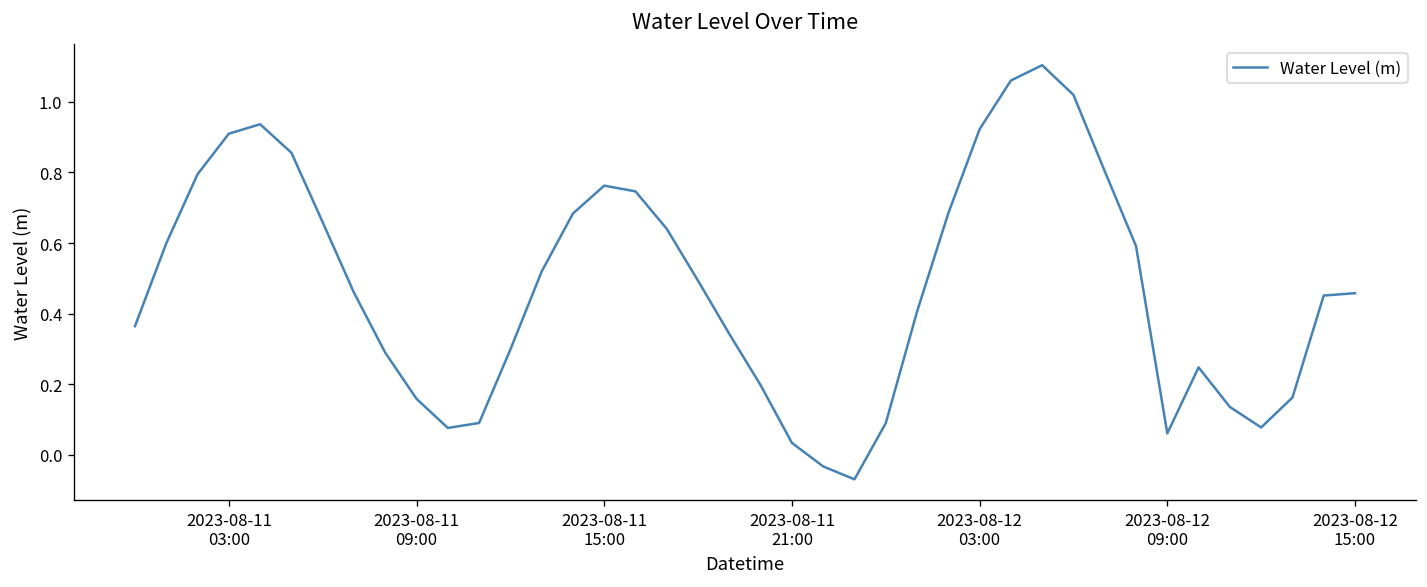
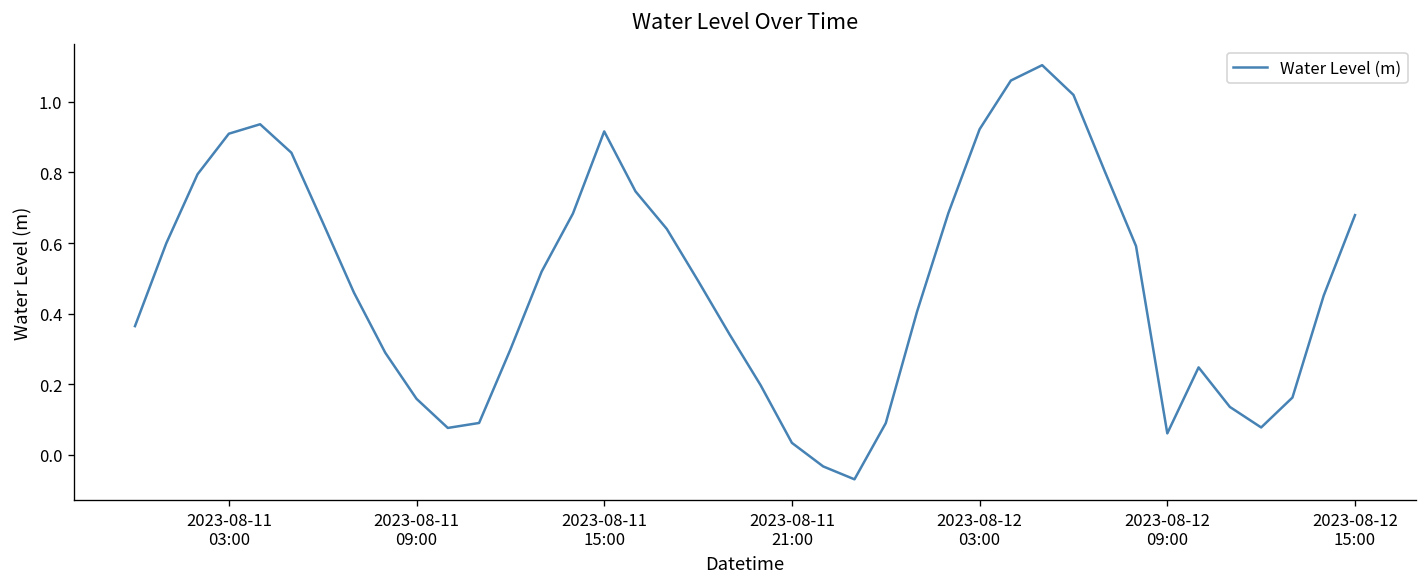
2023-08-11 15:00: 0.76 -> 0.92
2023-08-12 15:00: 0.46 -> 0.68
